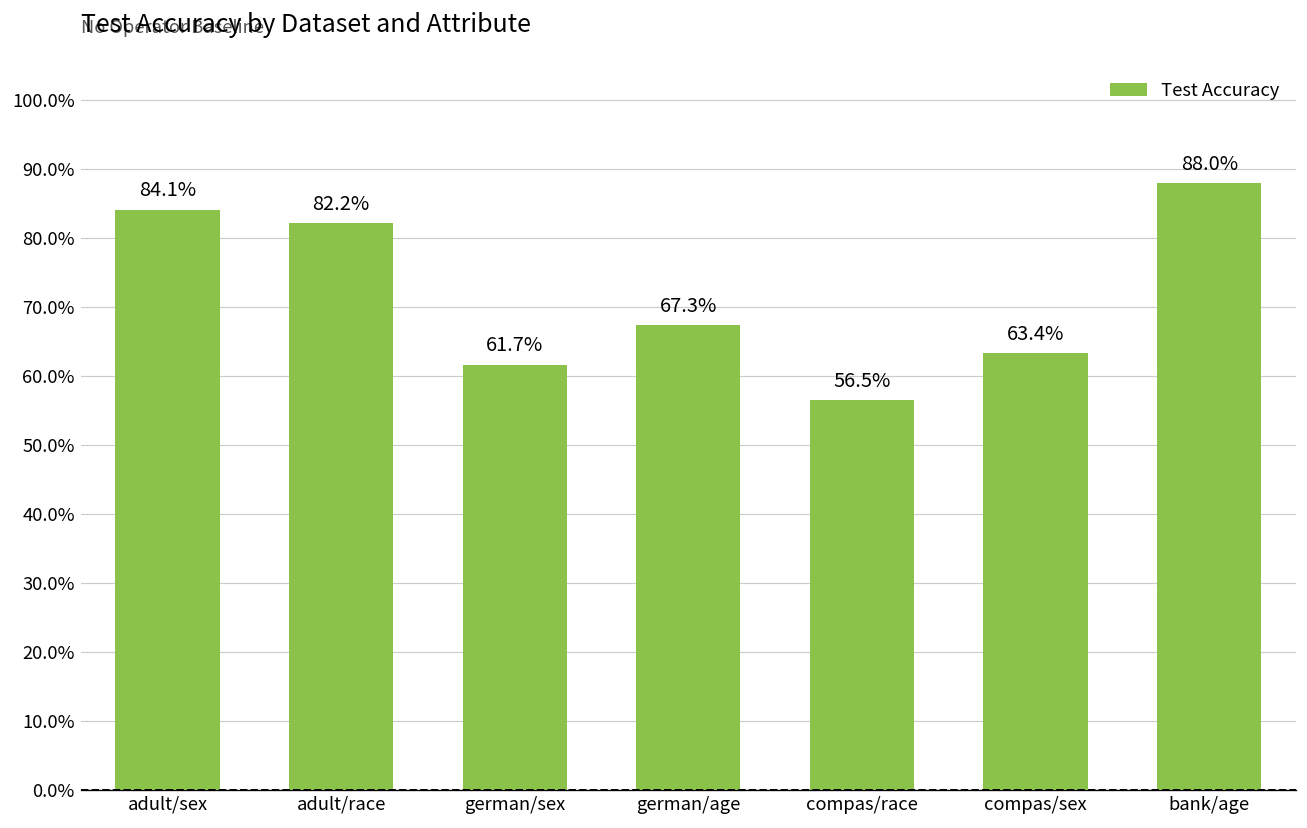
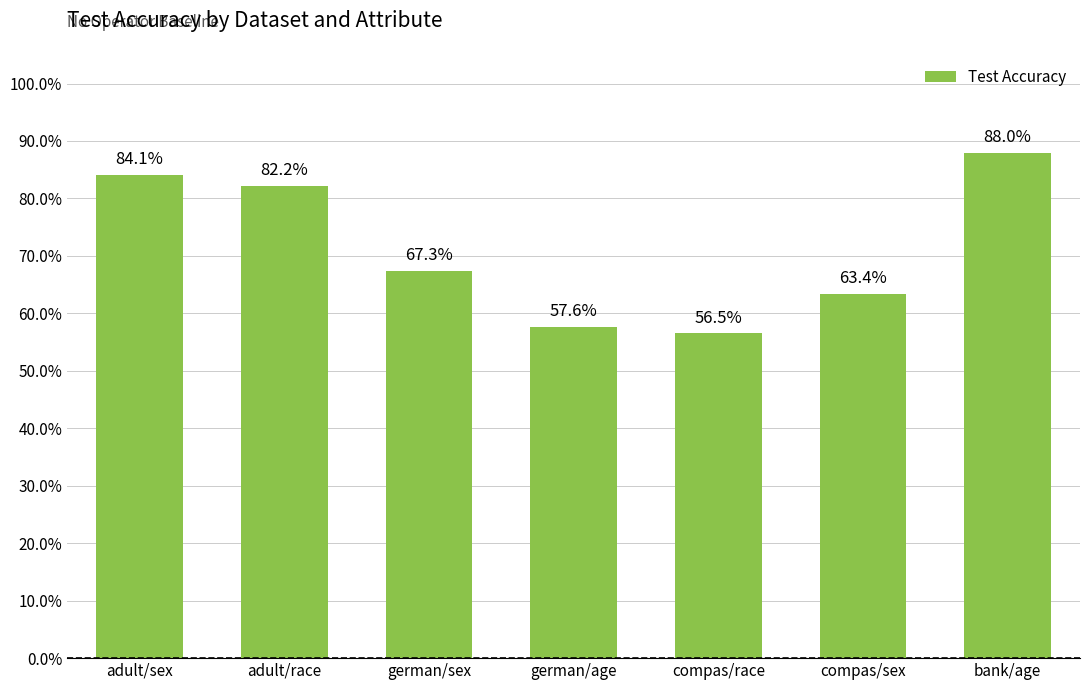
german/sex: 61.7% -> 67.3%
german/age: 67.3% -> 57.6%
